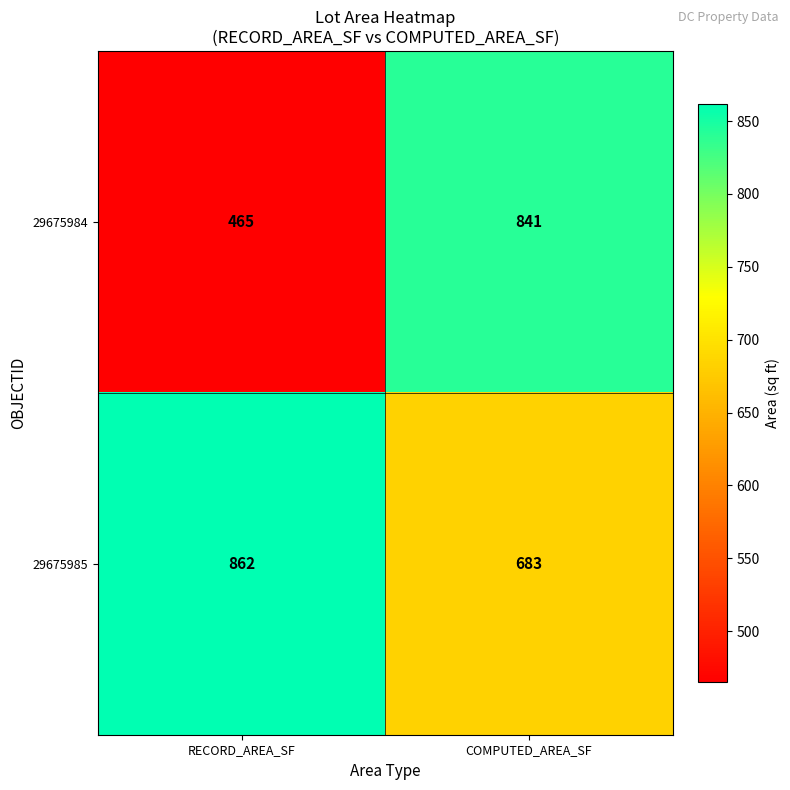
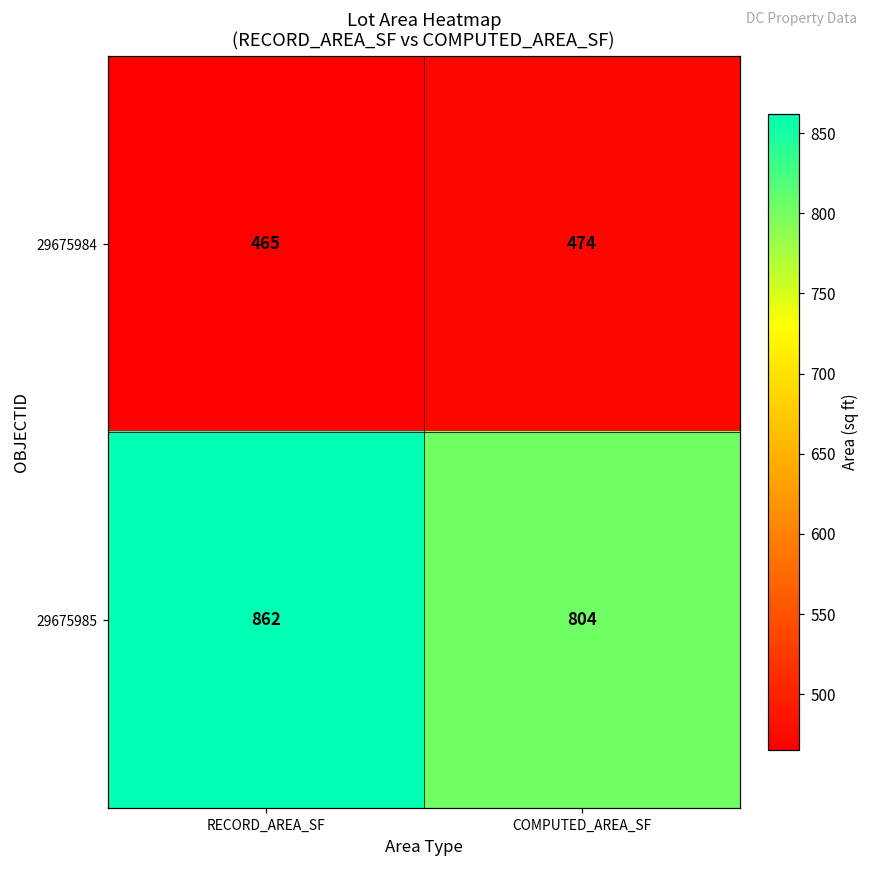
29675984, COMPUTED_AREA_SF: 841 -> 474
29675985, COMPUTED_AREA_SF: 683 -> 804
